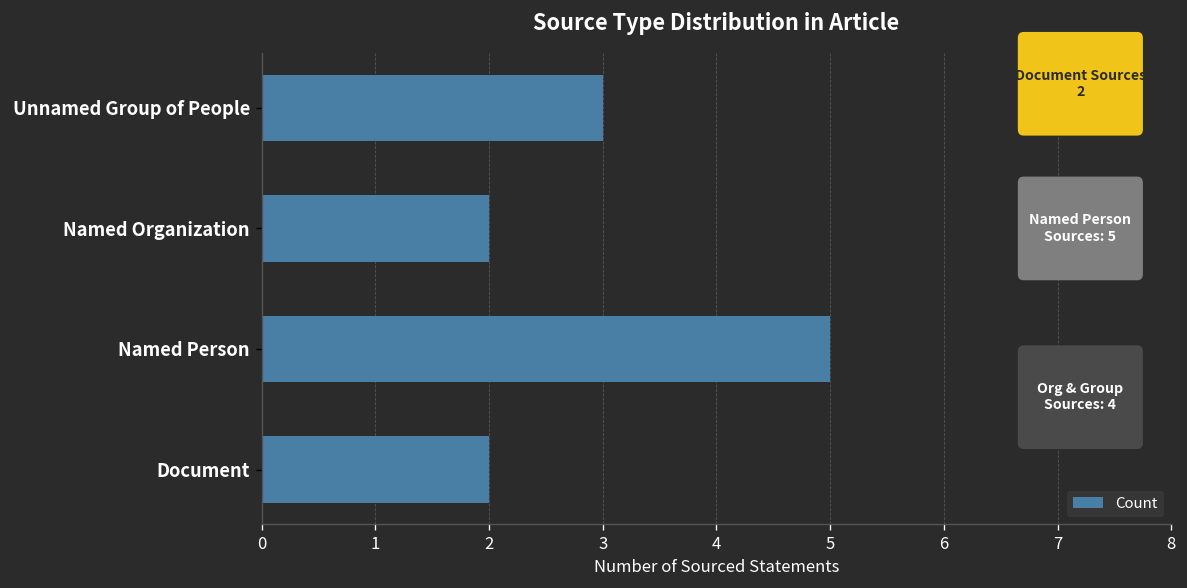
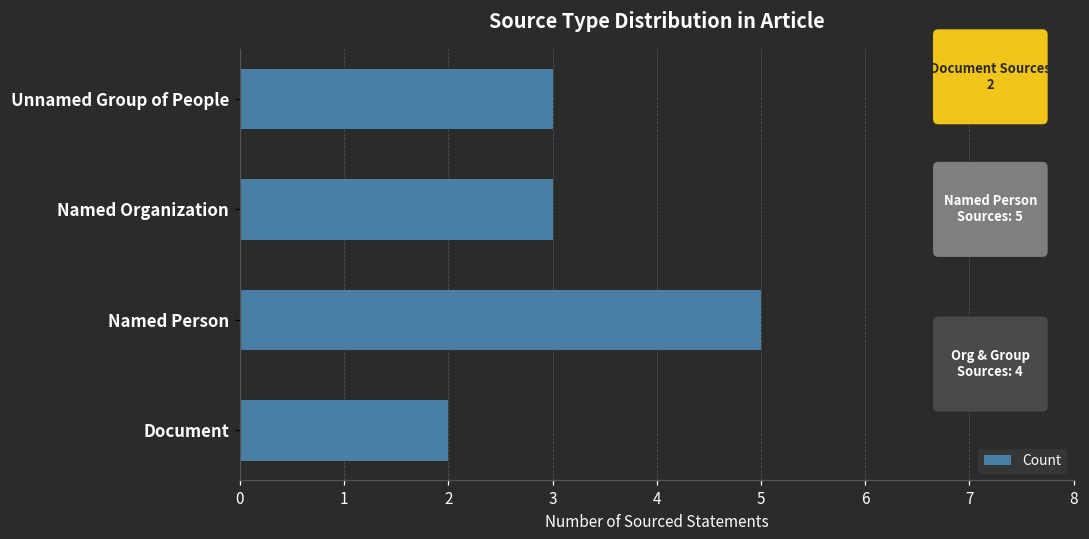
Named Organization: 2 -> 3
